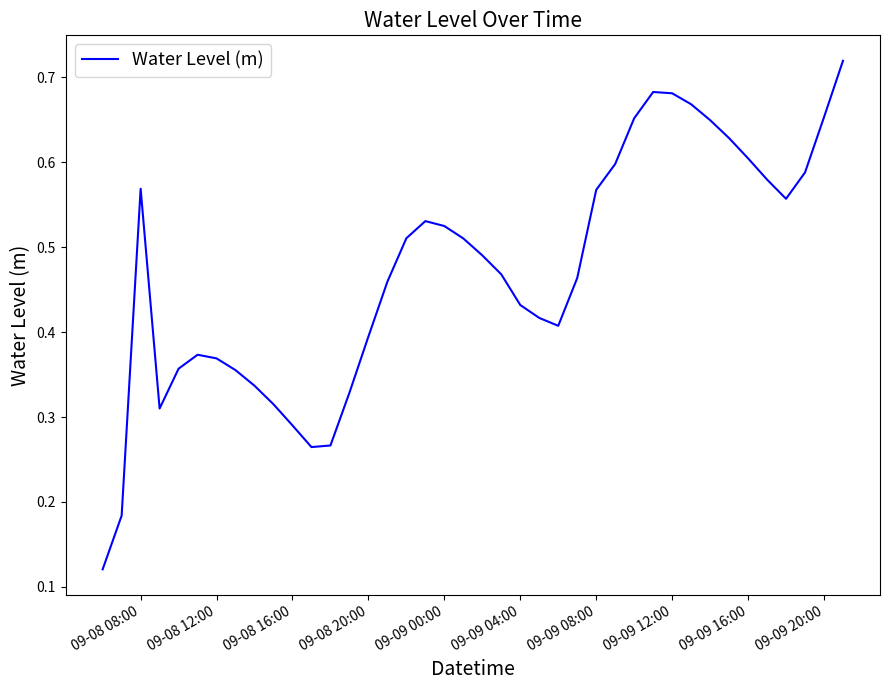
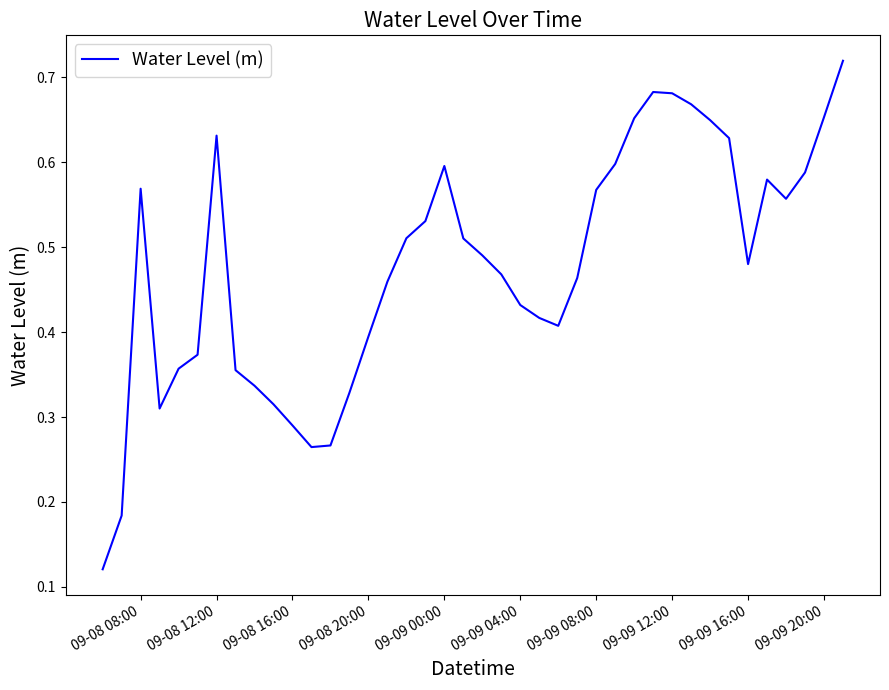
09-08 12:00: 0.37 -> 0.63
09-09 00:00: 0.52 -> 0.60
09-09 16:00: 0.60 -> 0.48
